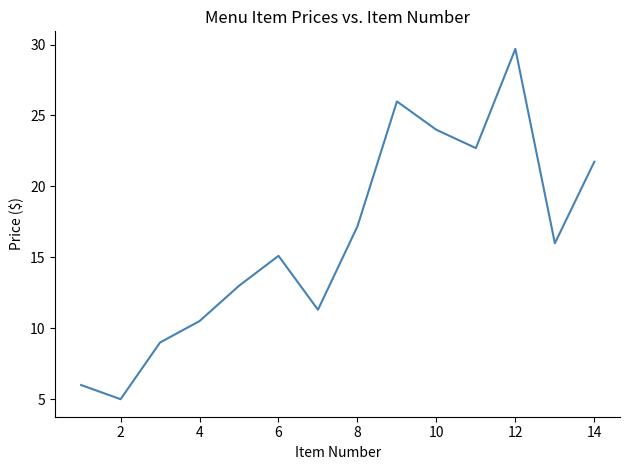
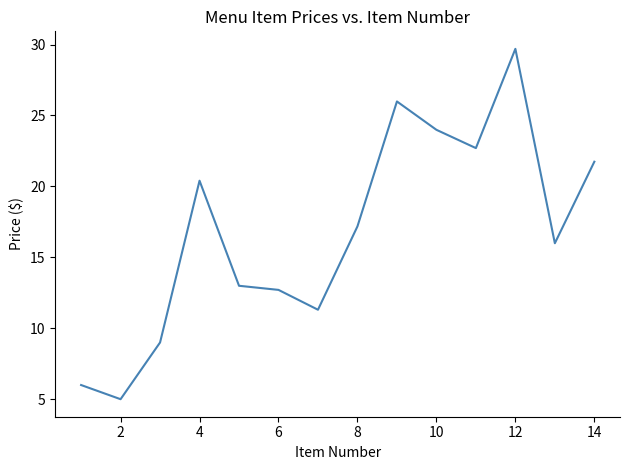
4: 10.5 -> 20.4
6: 15.1 -> 12.7
